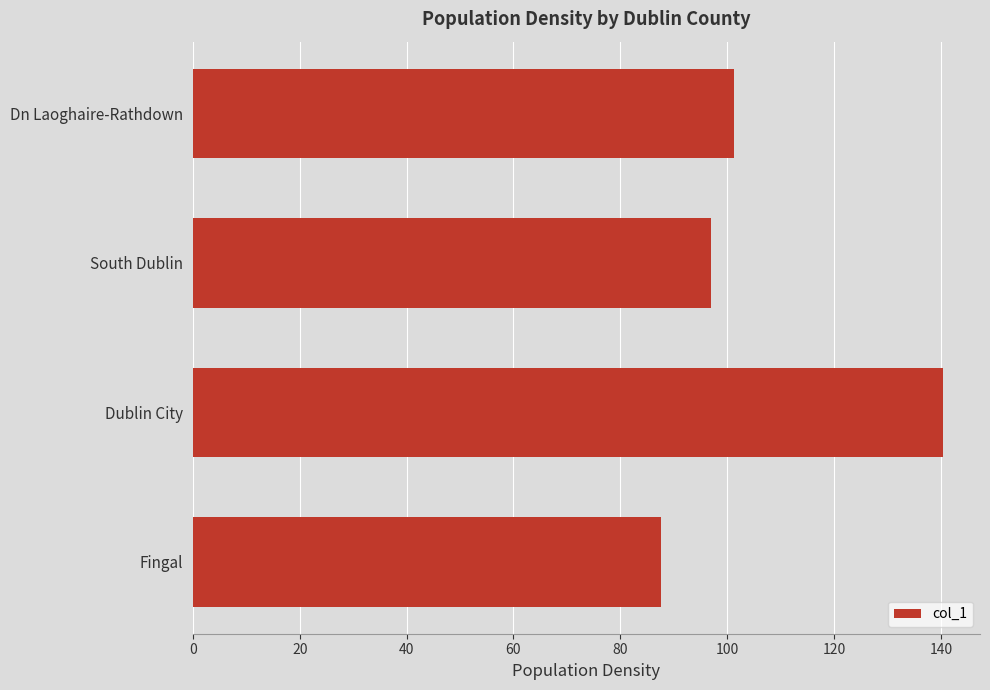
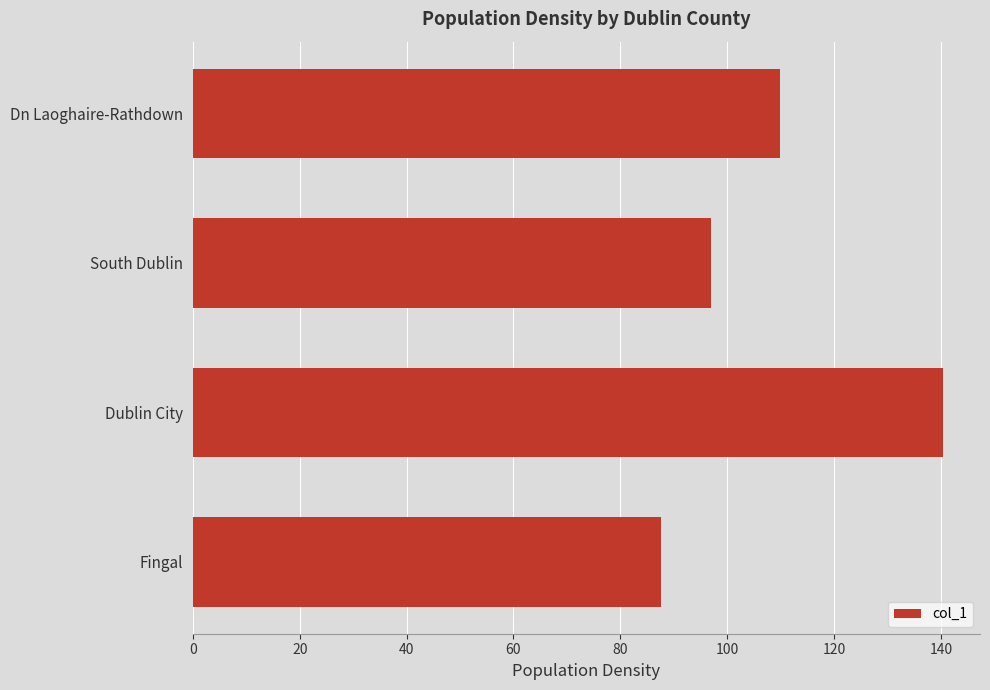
Dn Laoghaire-Rathdown: 101 -> 110
